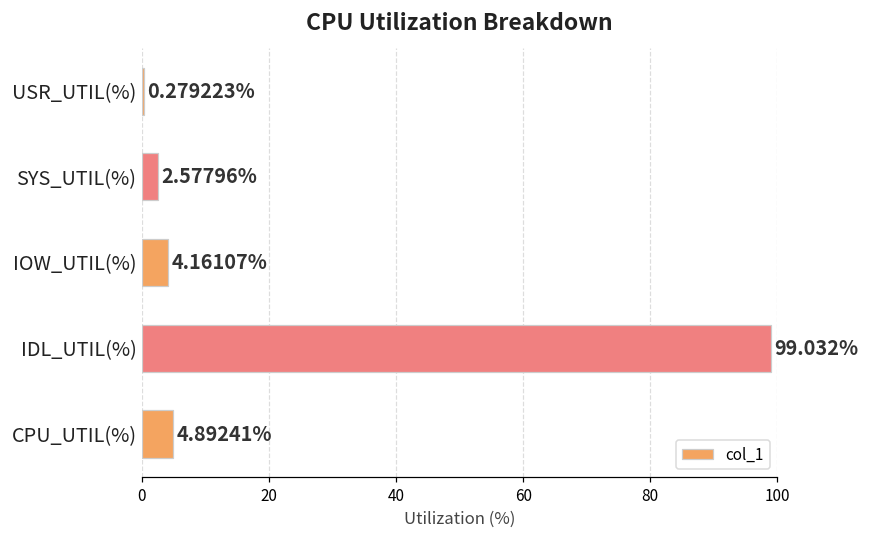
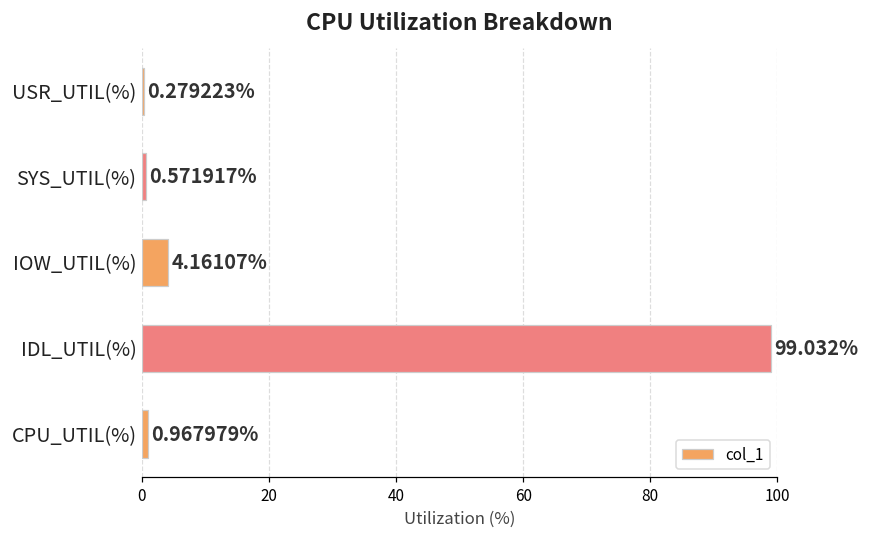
SYS_UTIL(%): 2.57796% -> 0.571917%
CPU_UTIL(%): 4.89241% -> 0.967979%
